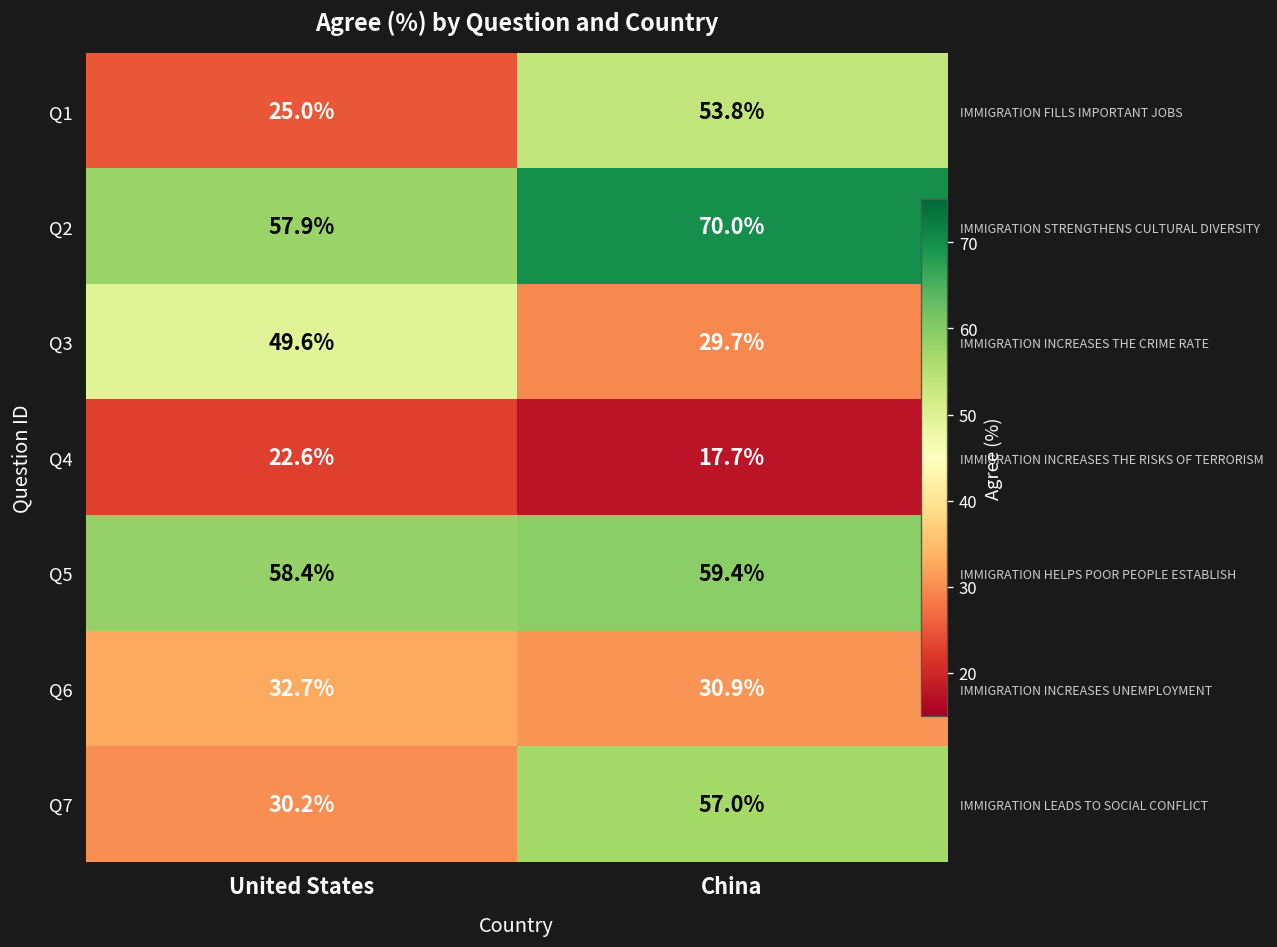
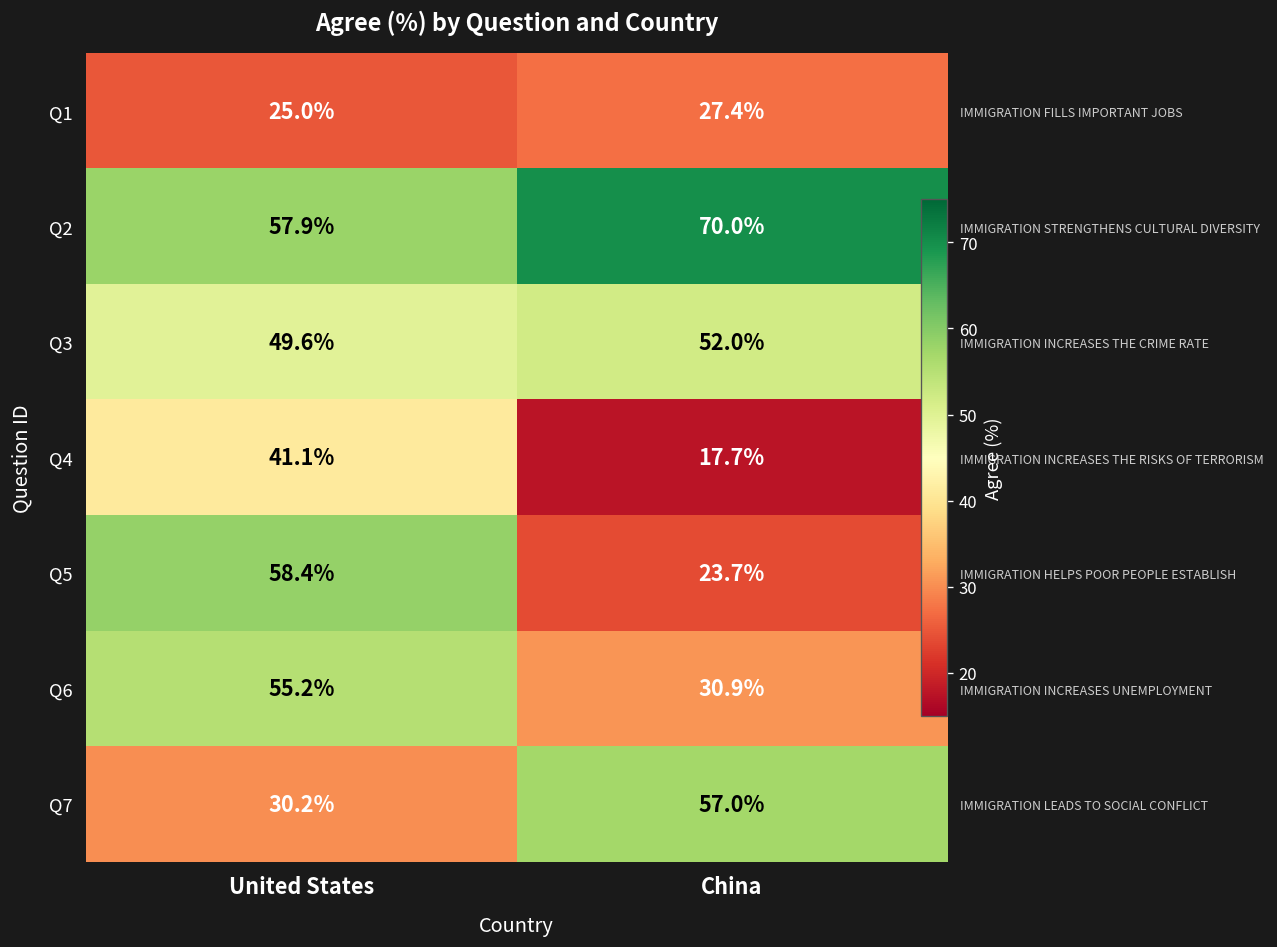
Q1, China: 53.8% -> 27.4%
Q3, China: 29.7% -> 52.0%
Q4, United States: 22.6% -> 41.1%
Q5, China: 59.4% -> 23.7%
Q6, United States: 32.7% -> 55.2%
